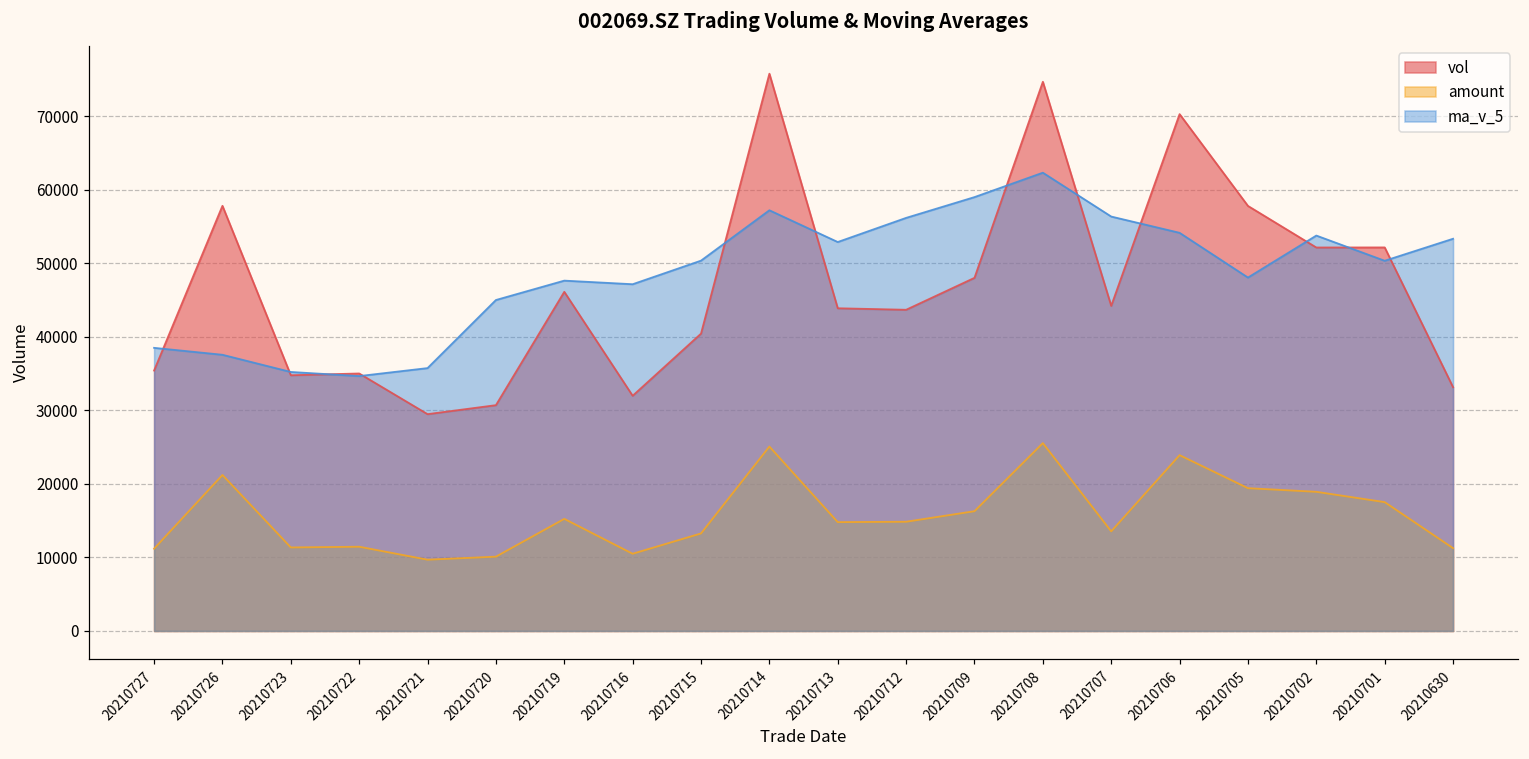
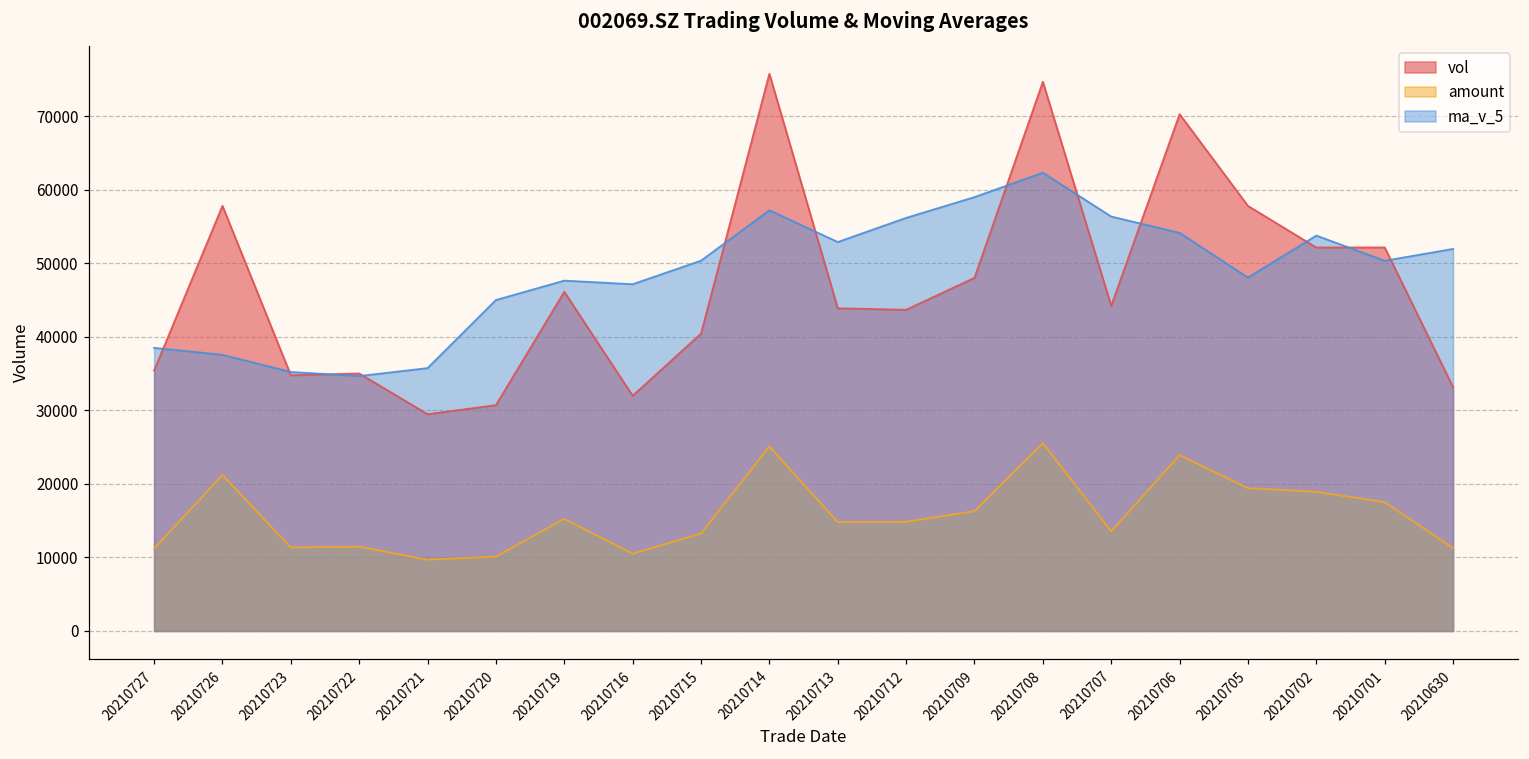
ma_v_5, 20210630: 53000 -> 52000
